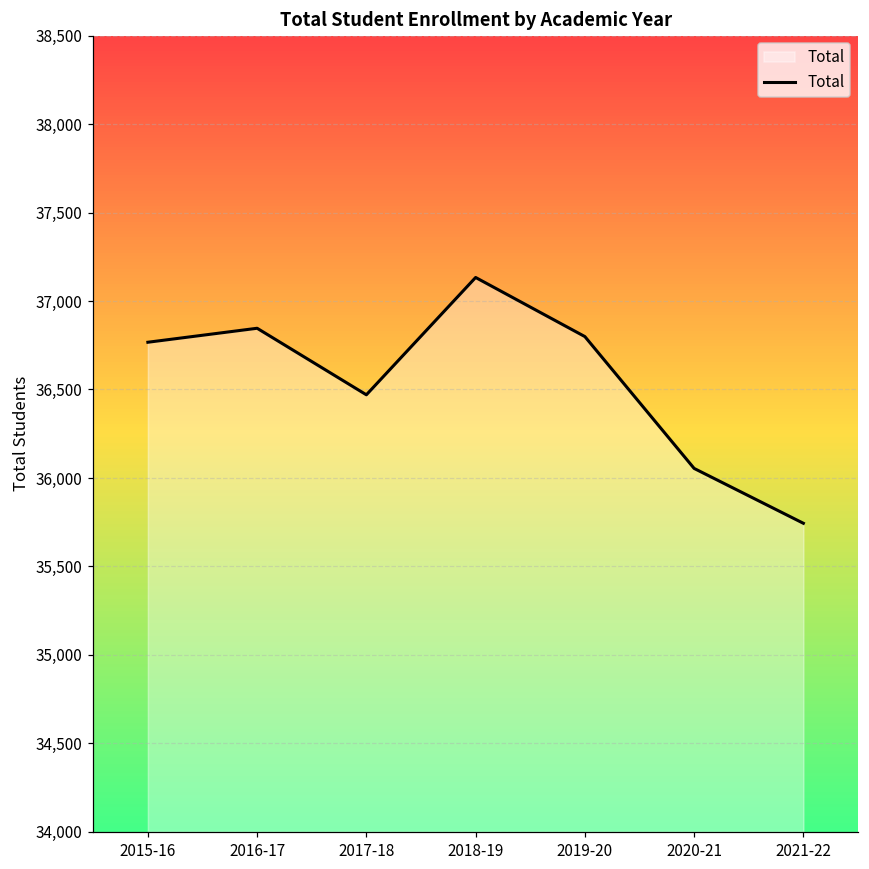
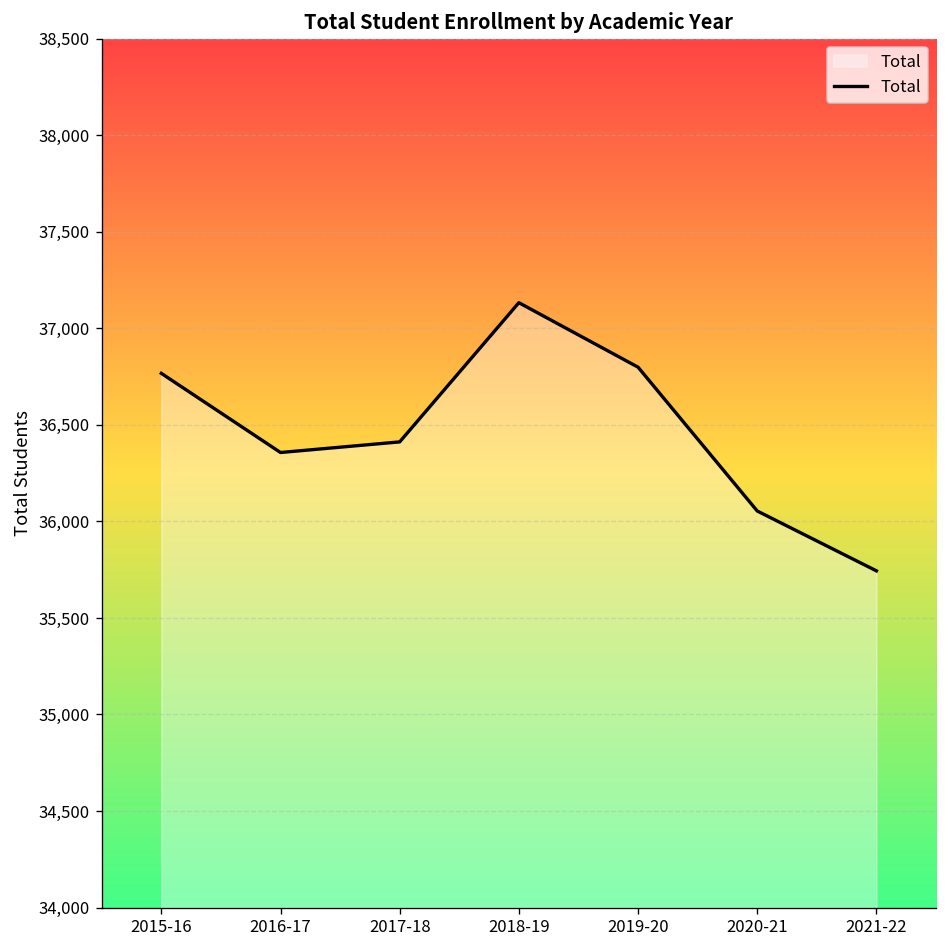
2016-17: 36,850 -> 36,360
2017-18: 36,470 -> 36,410
